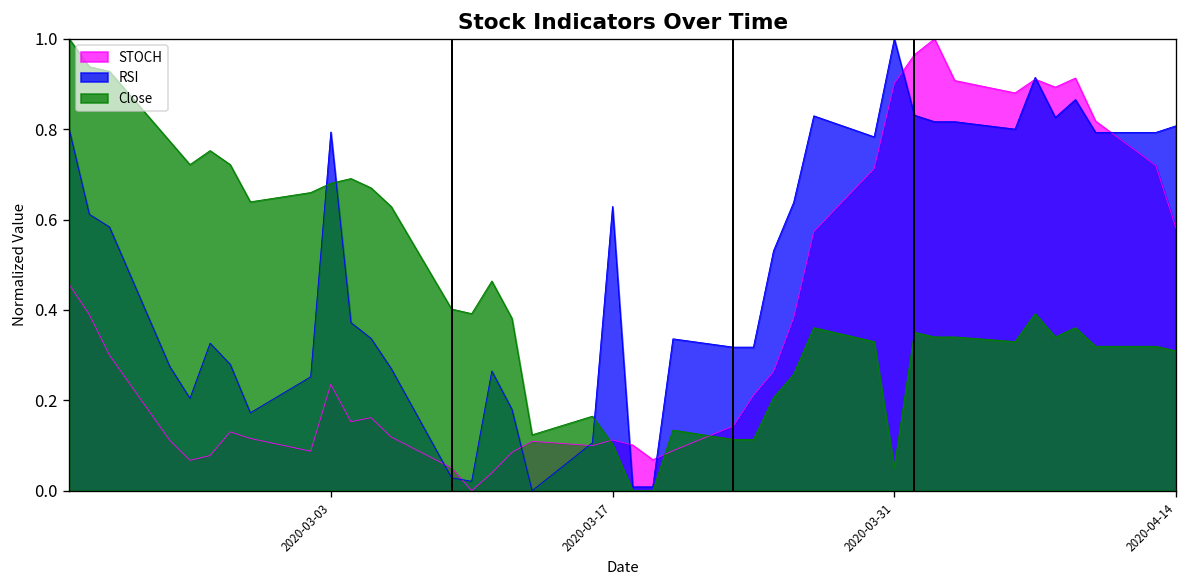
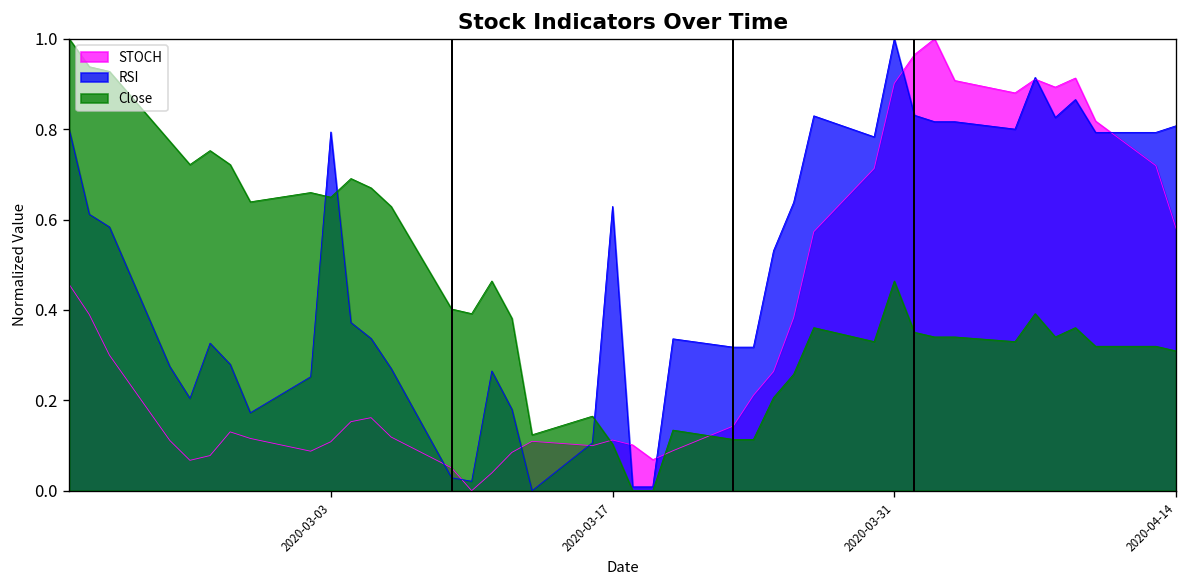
STOCH, 2020-03-03: 0.24 -> 0.11
Close, 2020-03-03: 0.68 -> 0.65
Close, 2020-03-31: 0.05 -> 0.46
